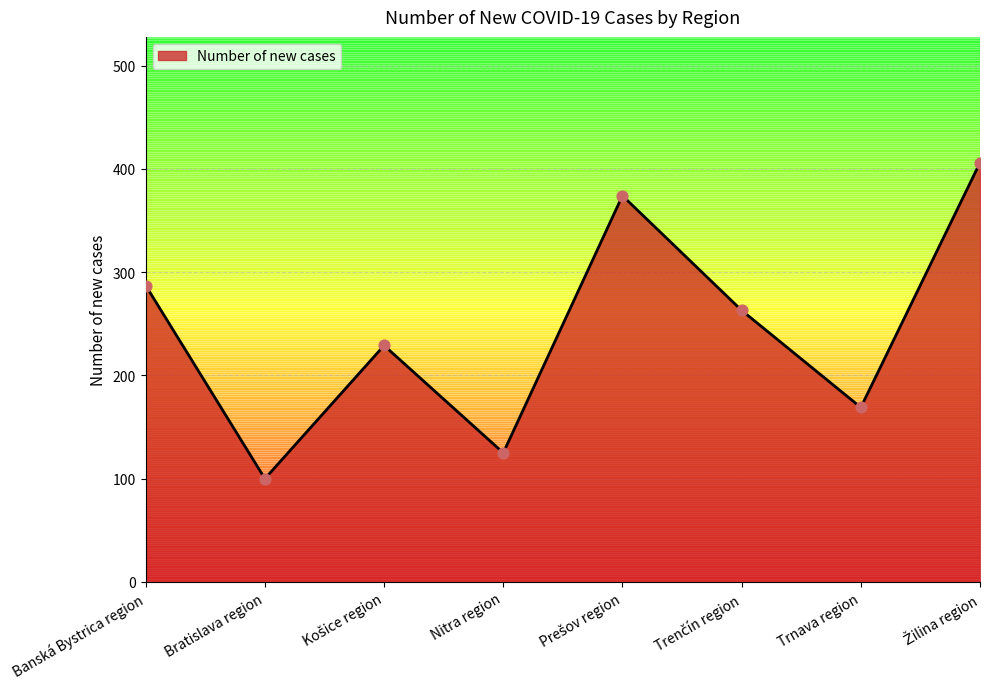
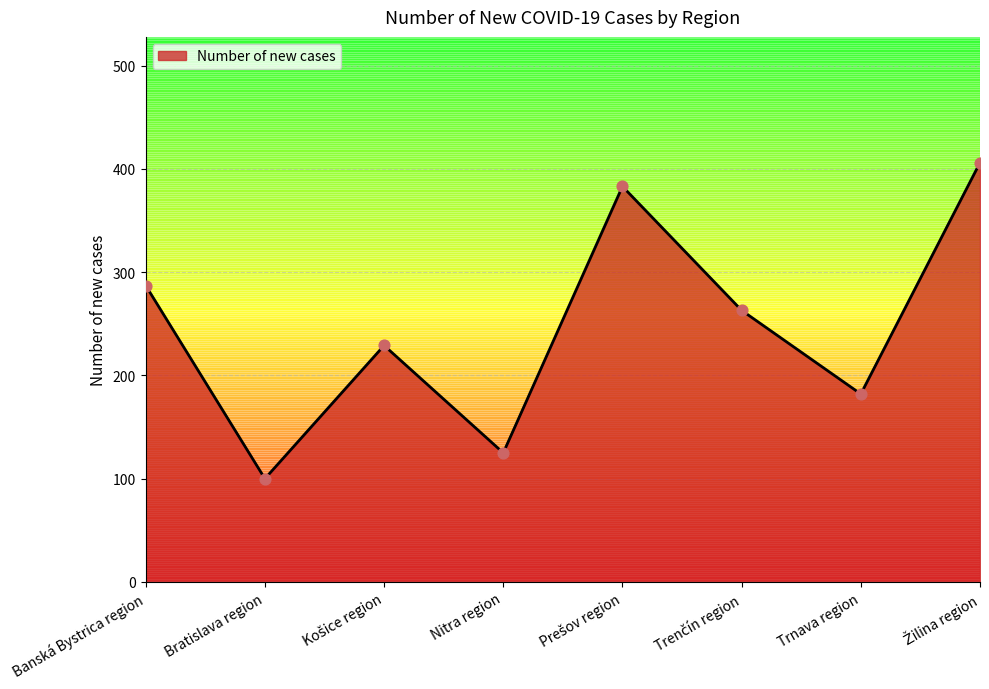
Prešov region: 374 -> 383
Trnava region: 169 -> 182
